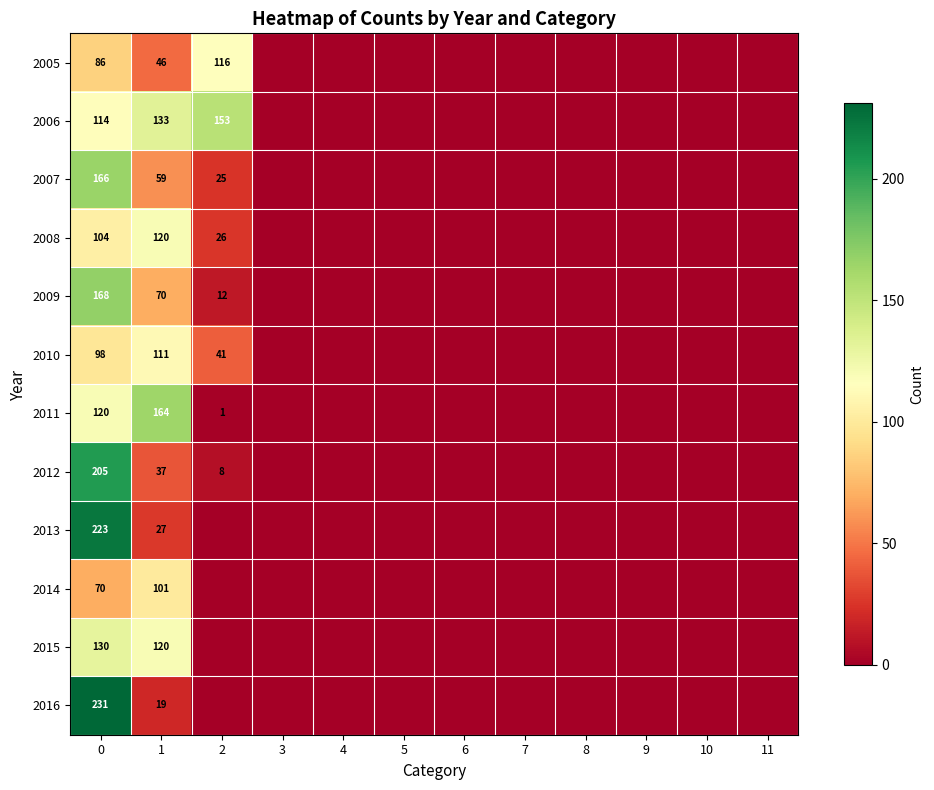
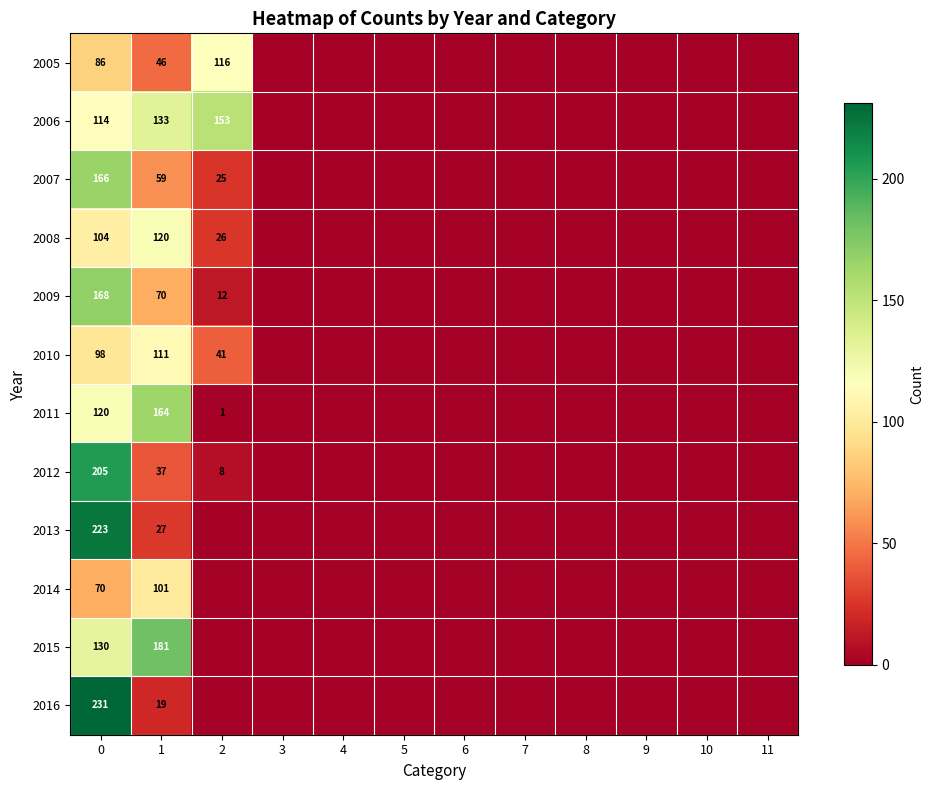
2015, 1: 120 -> 181
